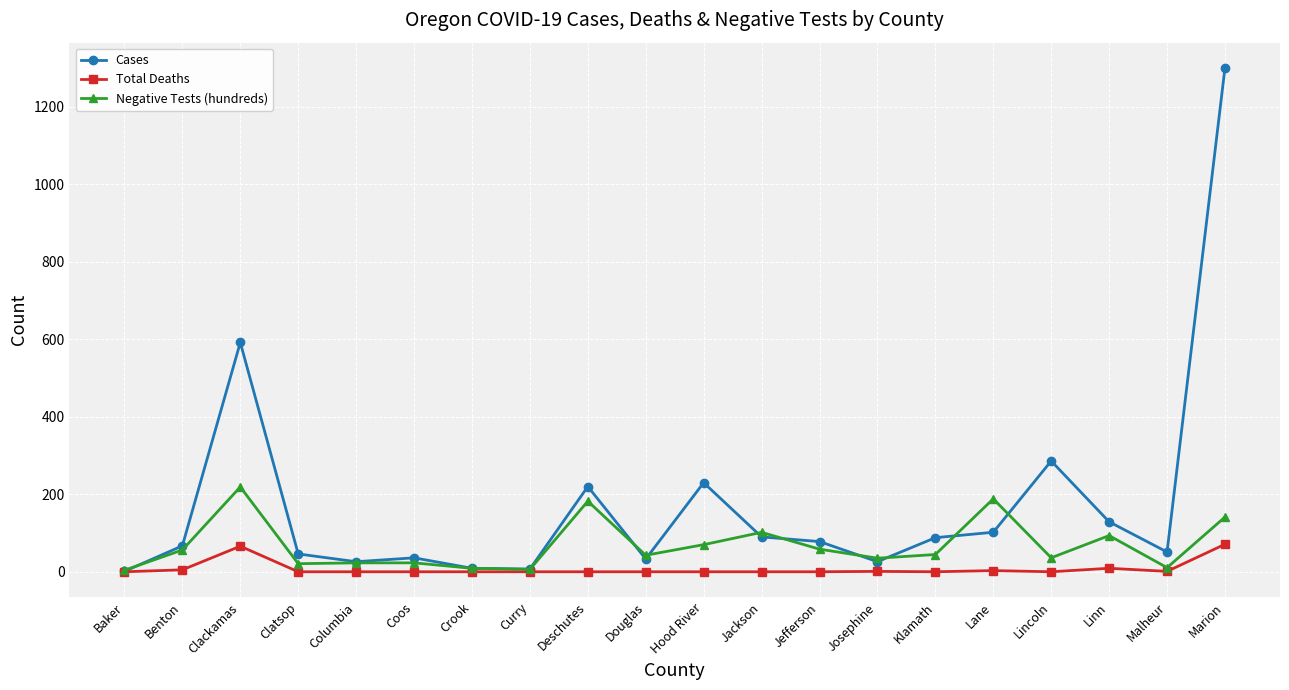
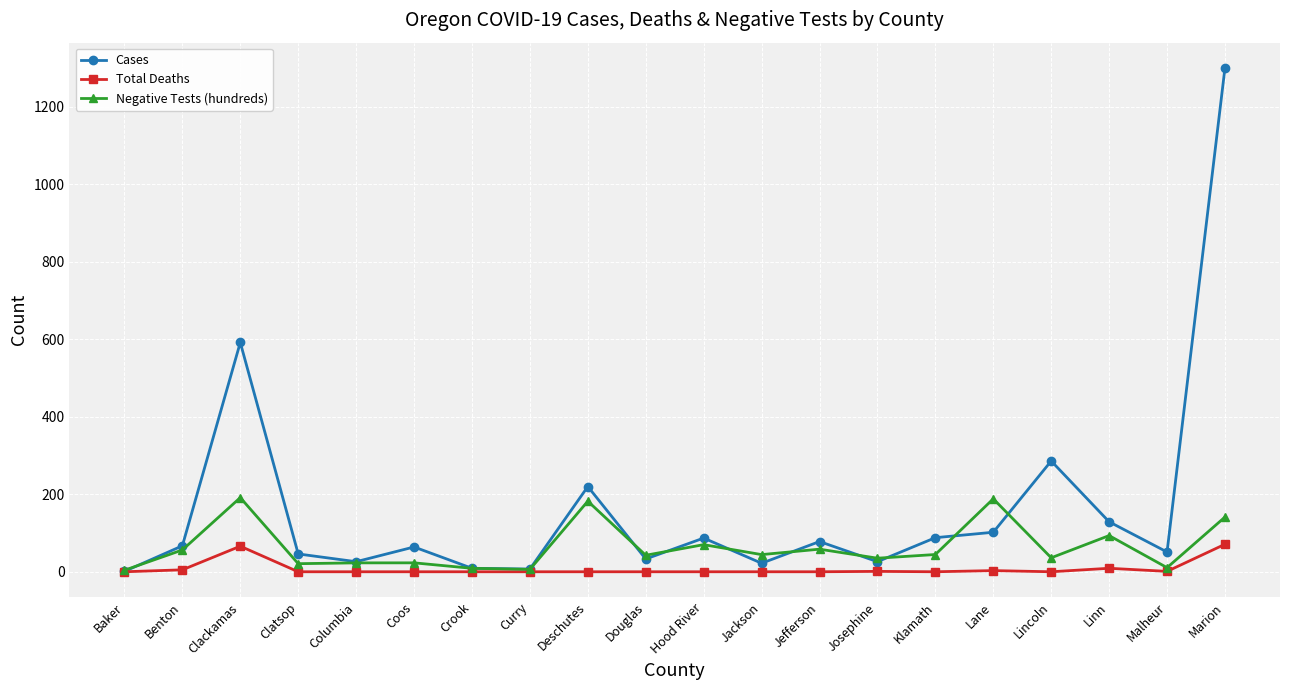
Negative Tests (hundreds), Clackamas: 220 -> 190
Cases, Coos: 40 -> 60
Cases, Hood River: 230 -> 90
Cases, Jackson: 90 -> 20
Negative Tests (hundreds), Jackson: 100 -> 40
